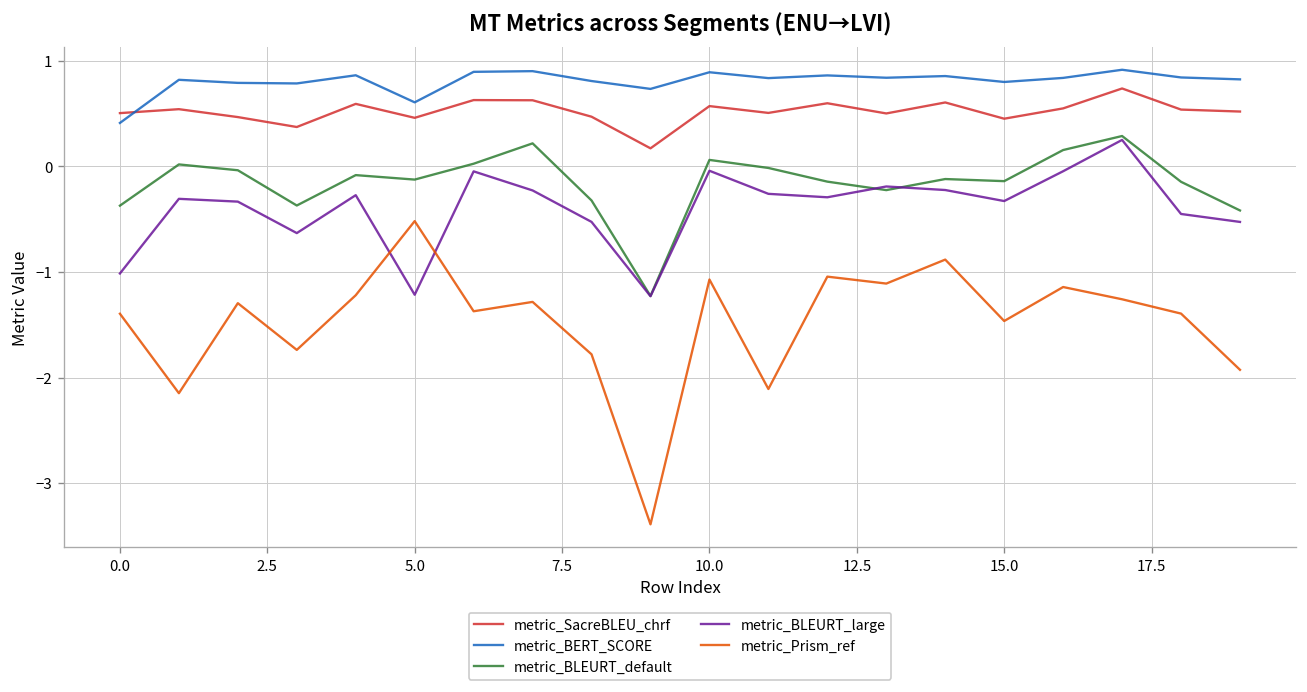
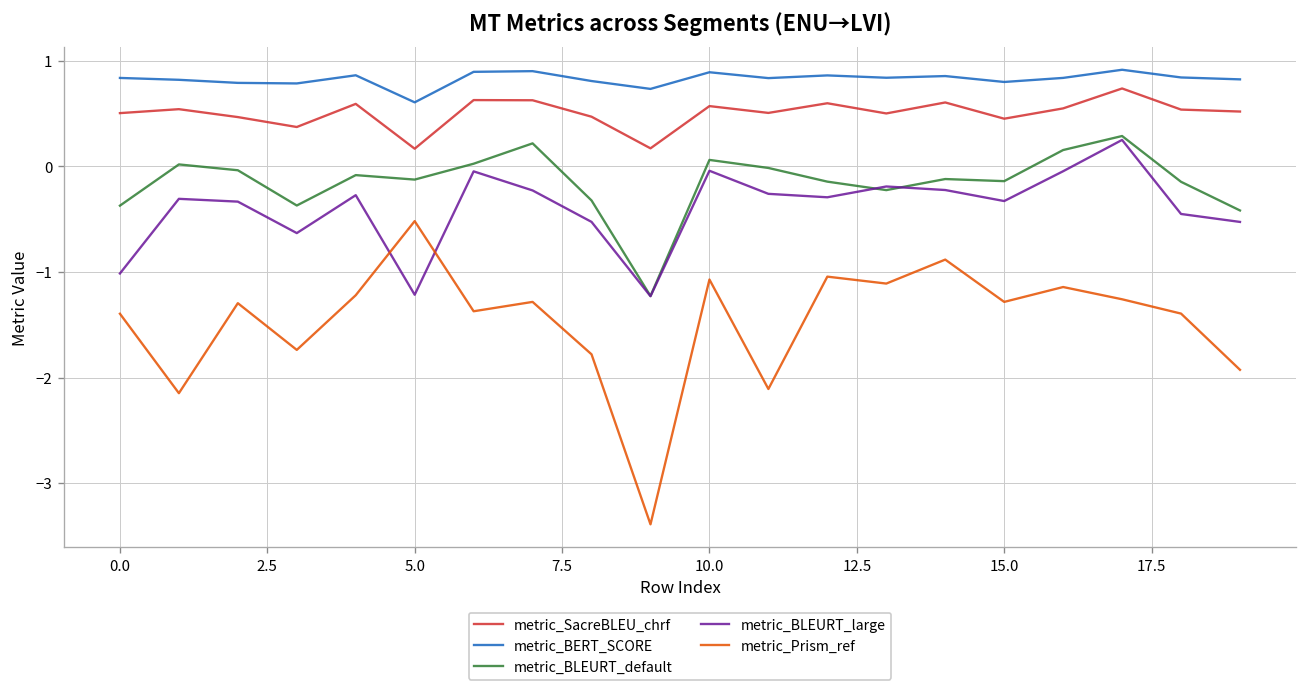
metric_BERT_SCORE, 0.0: 0.4 -> 0.8
metric_SacreBLEU_chrf, 5.0: 0.5 -> 0.2
metric_Prism_ref, 15.0: -1.5 -> -1.3
